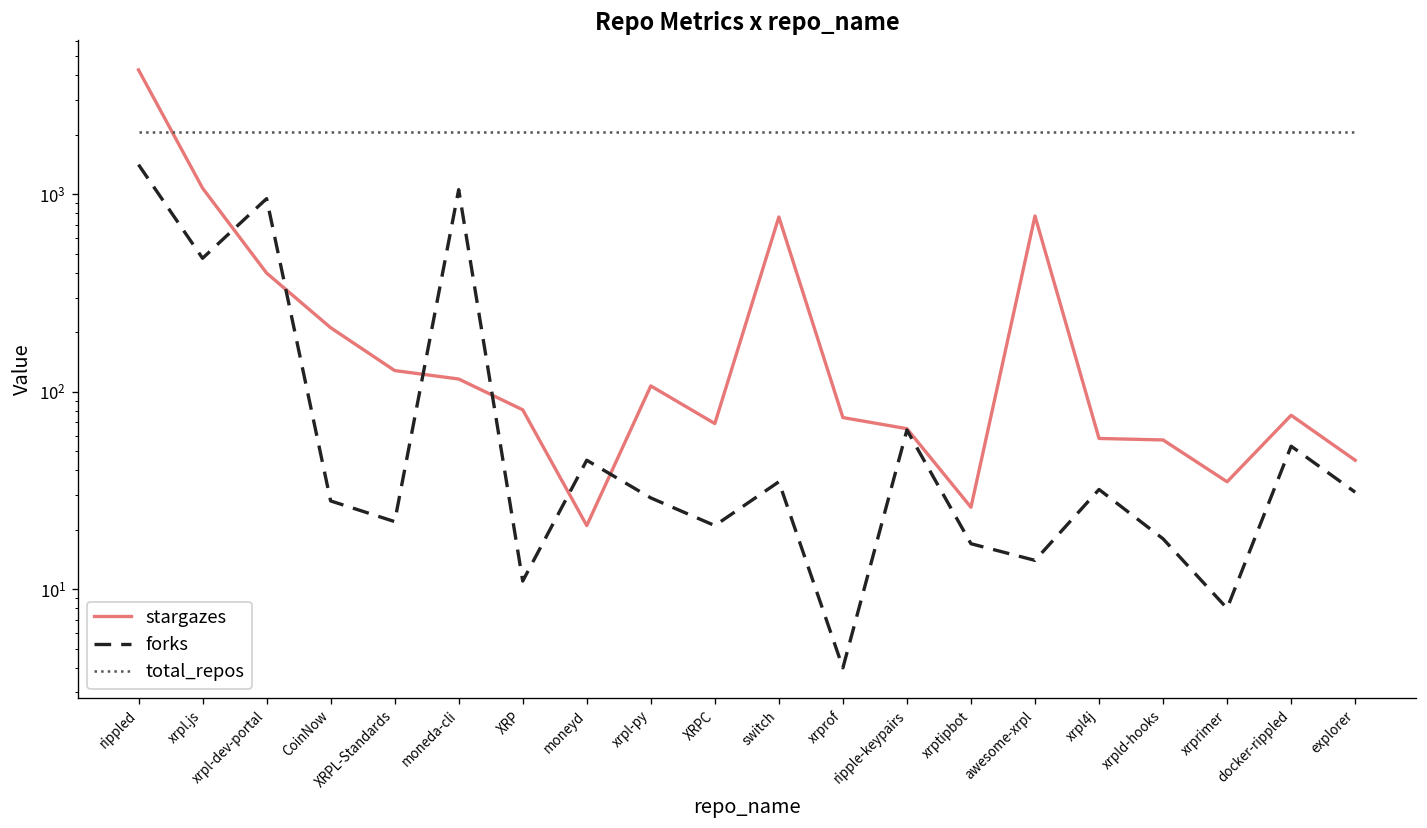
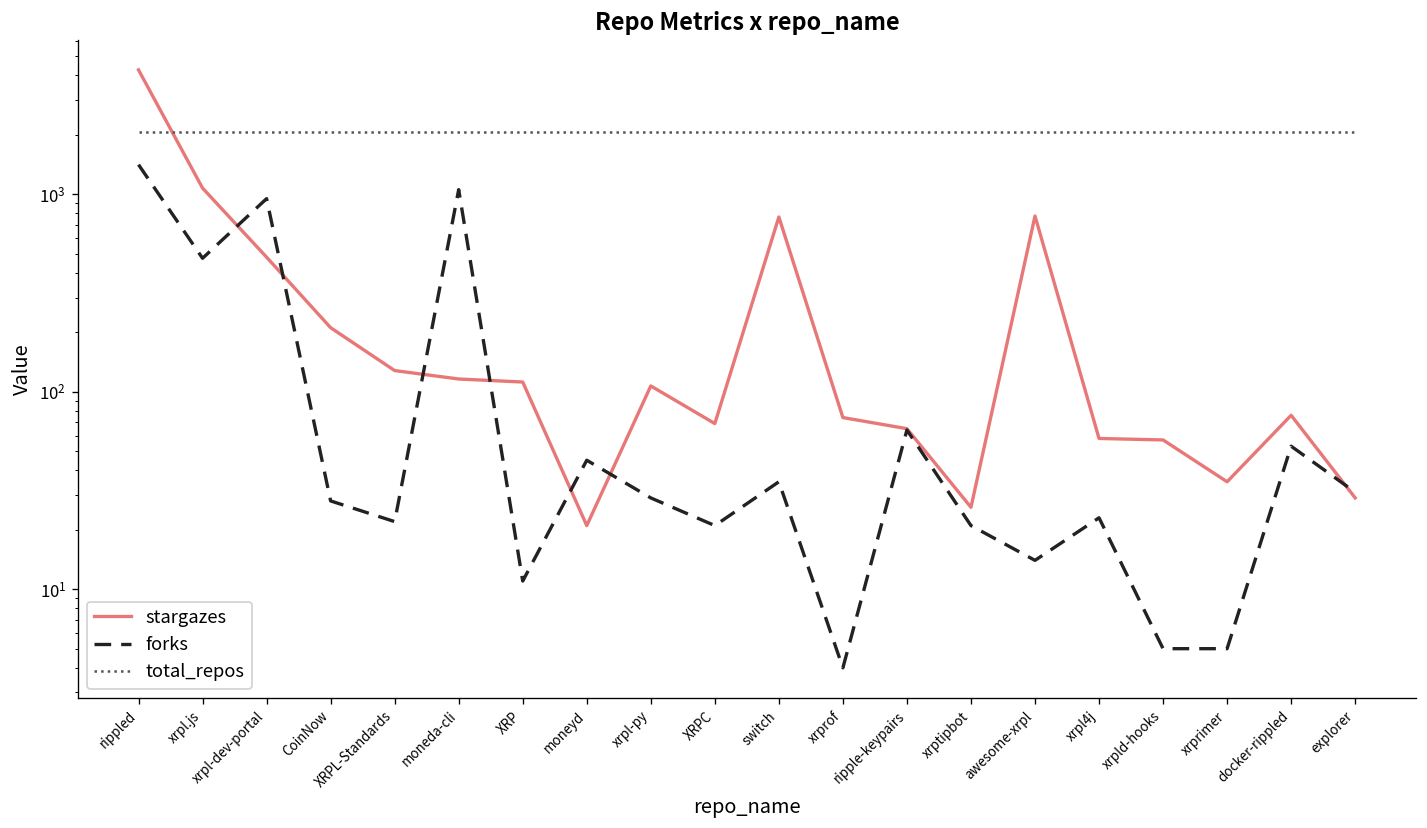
stargazes, xrpl-dev-portal: 400 -> 480
stargazes, XRP: 80 -> 110
forks, xrptipbot: 17 -> 21
forks, xrpl4j: 32 -> 23
forks, xrpld-hooks: 18 -> 5
forks, xrprimer: 8 -> 5
stargazes, explorer: 45 -> 29
